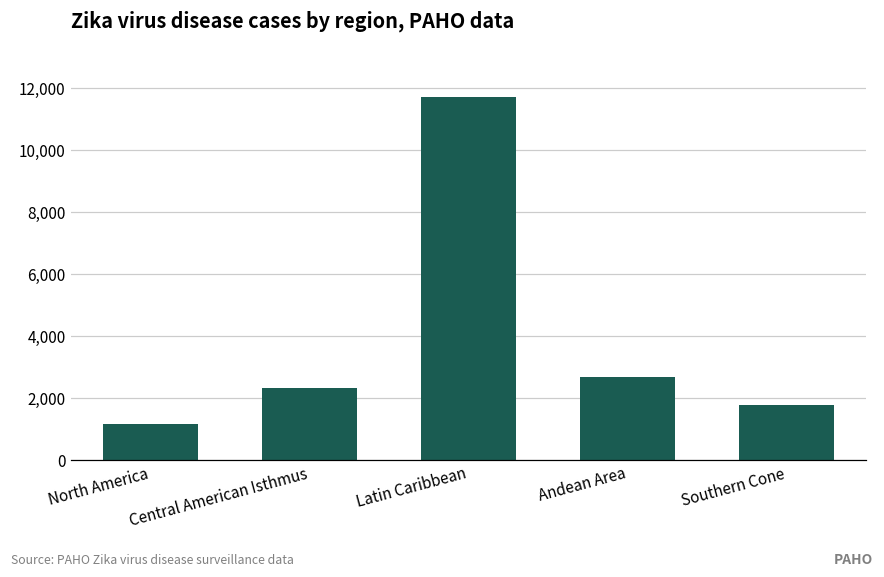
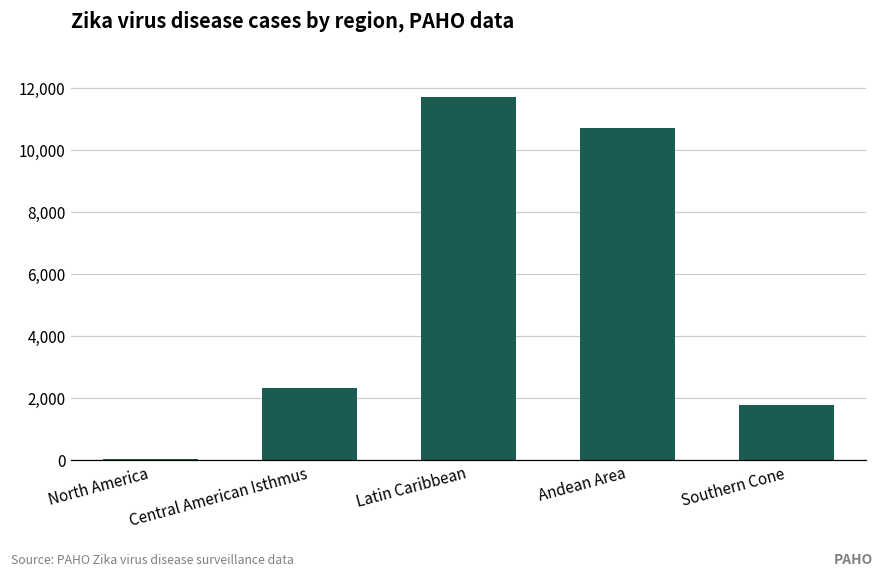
North America: 1,200 -> 0
Andean Area: 2,700 -> 10,700
